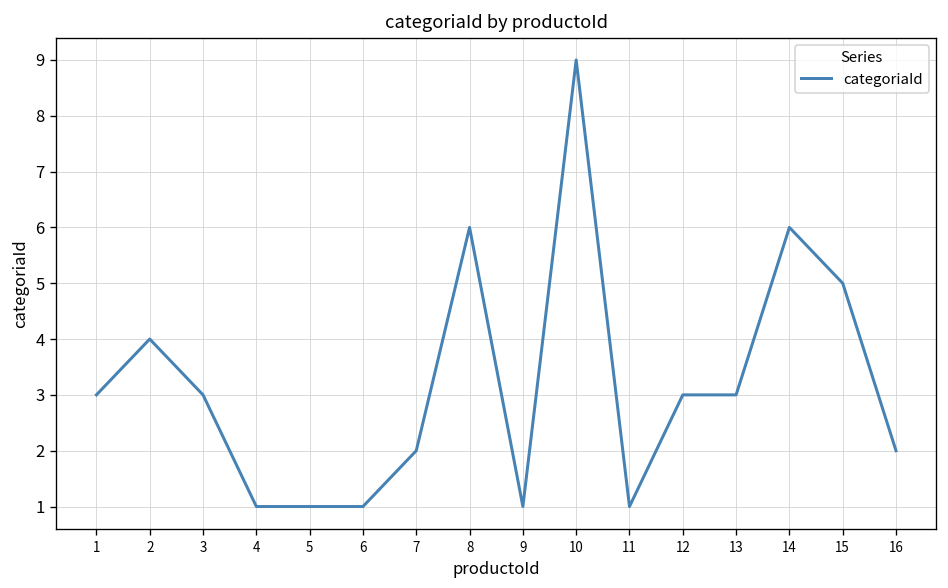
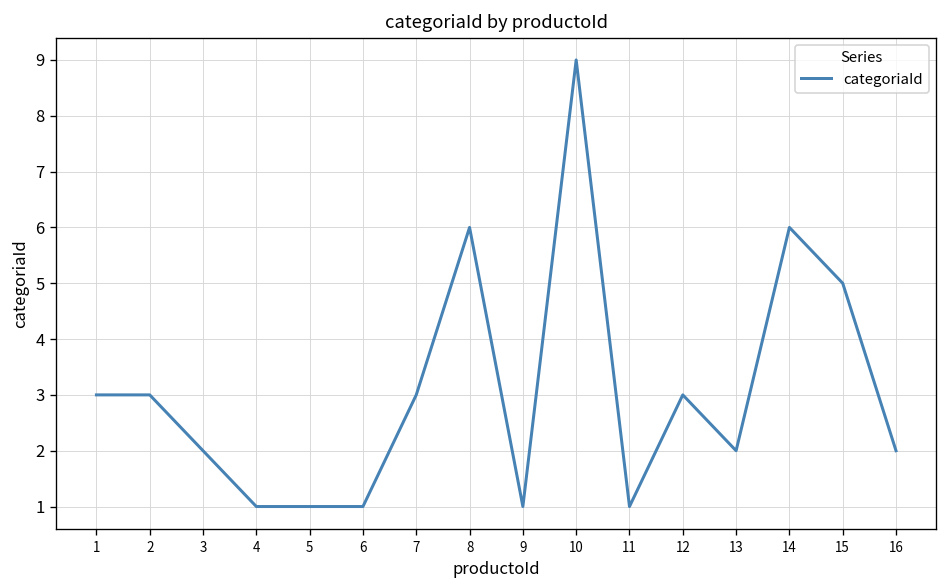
2: 4 -> 3
3: 3 -> 2
7: 2 -> 3
13: 3 -> 2
